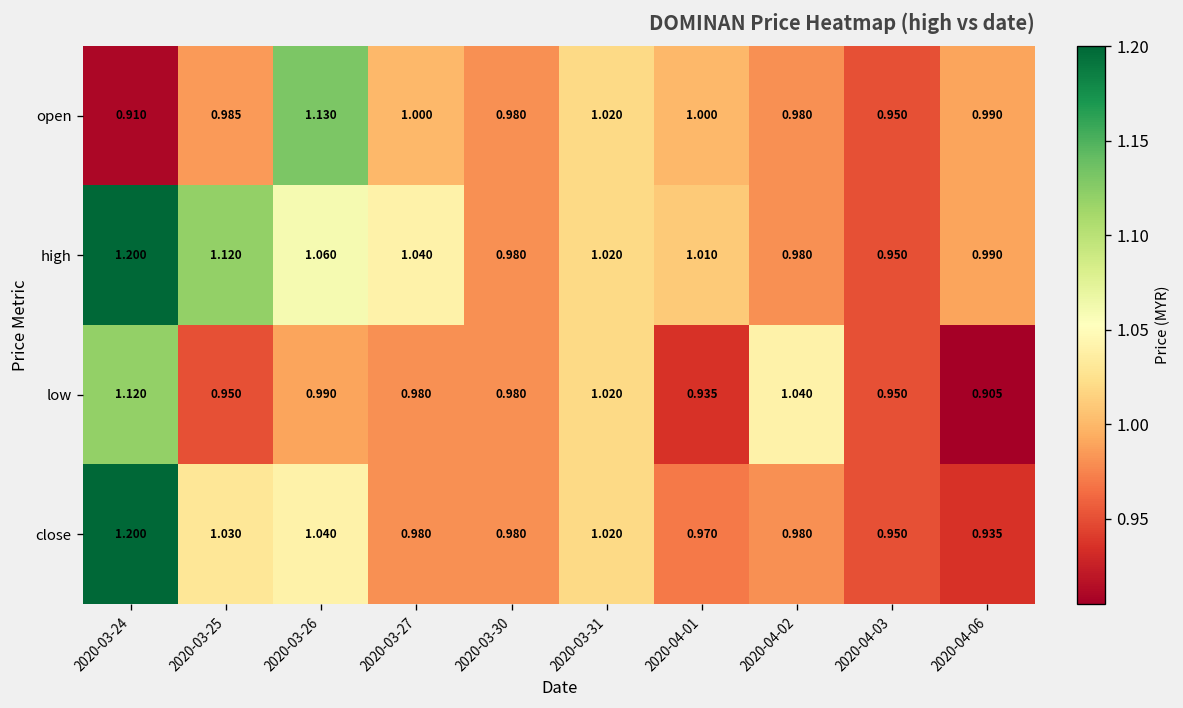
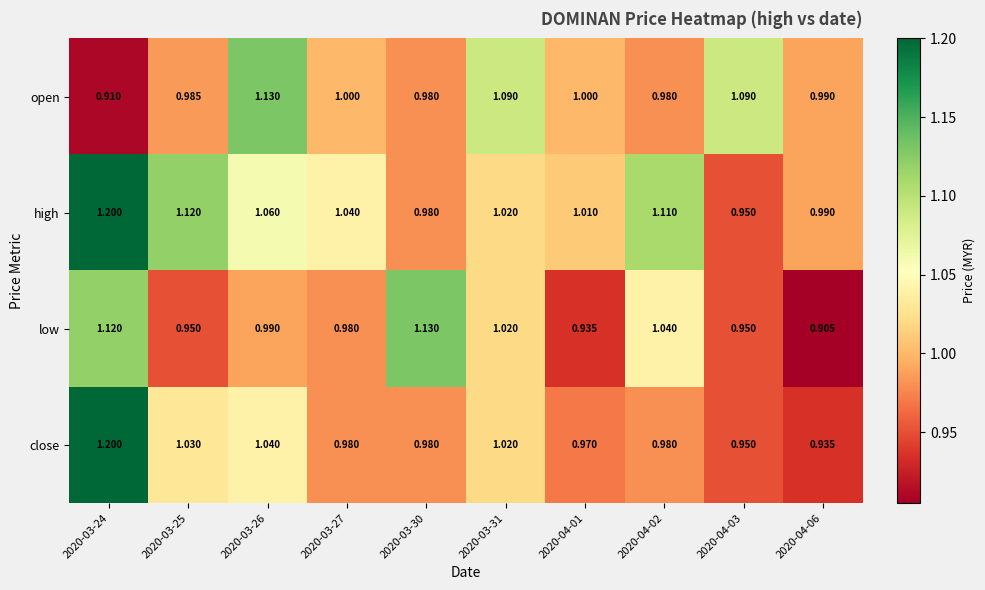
open, 2020-03-31: 1.020 -> 1.090
open, 2020-04-03: 0.950 -> 1.090
high, 2020-04-02: 0.980 -> 1.110
low, 2020-03-30: 0.980 -> 1.130
